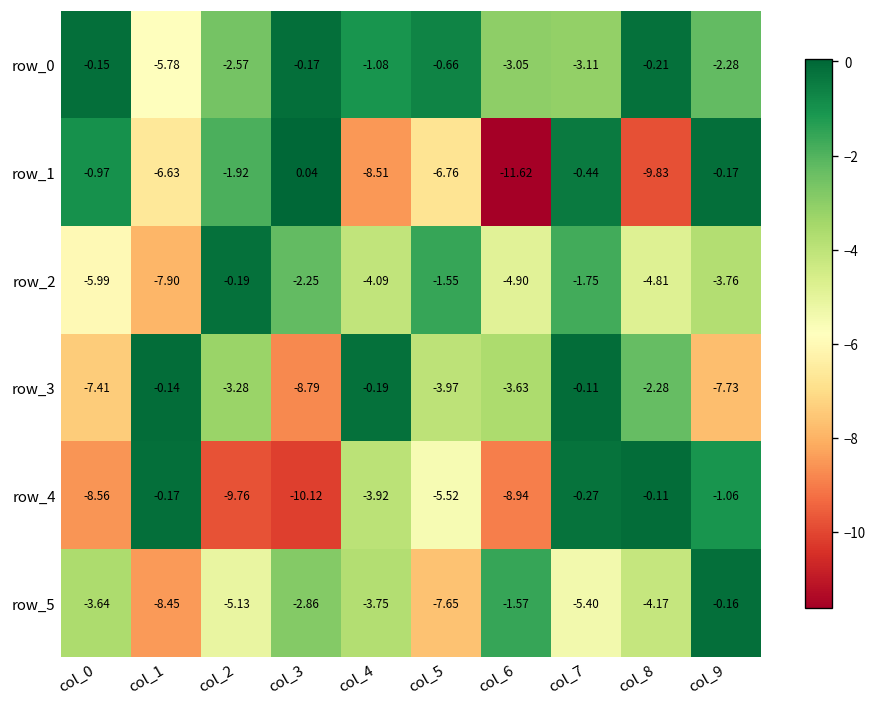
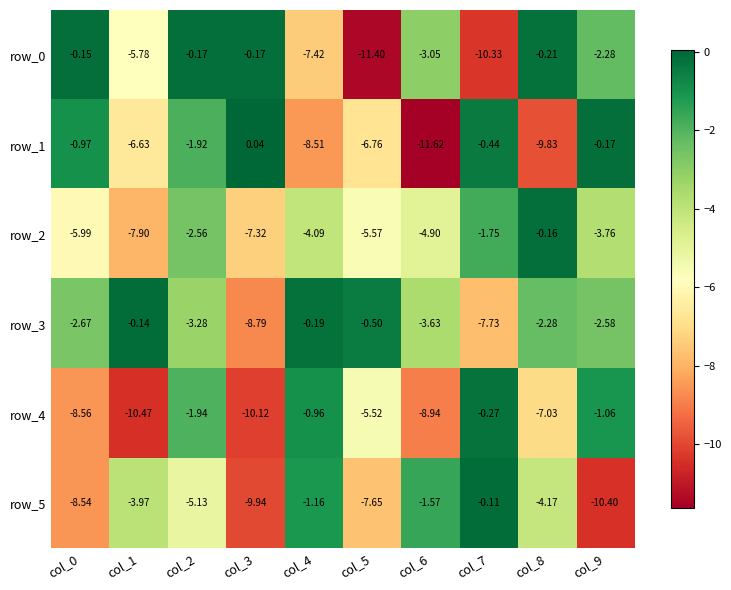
row_0, col_2: -2.57 -> -0.17
row_0, col_4: -1.08 -> -7.42
row_0, col_5: -0.66 -> -11.40
row_0, col_7: -3.11 -> -10.33
row_2, col_2: -0.19 -> -2.56
row_2, col_3: -2.25 -> -7.32
row_2, col_5: -1.55 -> -5.57
row_2, col_8: -4.81 -> -0.16
row_3, col_0: -7.41 -> -2.67
row_3, col_5: -3.97 -> -0.50
row_3, col_7: -0.11 -> -7.73
row_3, col_9: -7.73 -> -2.58
row_4, col_1: -0.17 -> -10.47
row_4, col_2: -9.76 -> -1.94
row_4, col_4: -3.92 -> -0.96
row_4, col_8: -0.11 -> -7.03
row_5, col_0: -3.64 -> -8.54
row_5, col_1: -8.45 -> -3.97
row_5, col_3: -2.86 -> -9.94
row_5, col_4: -3.75 -> -1.16
row_5, col_7: -5.40 -> -0.11
row_5, col_9: -0.16 -> -10.40
